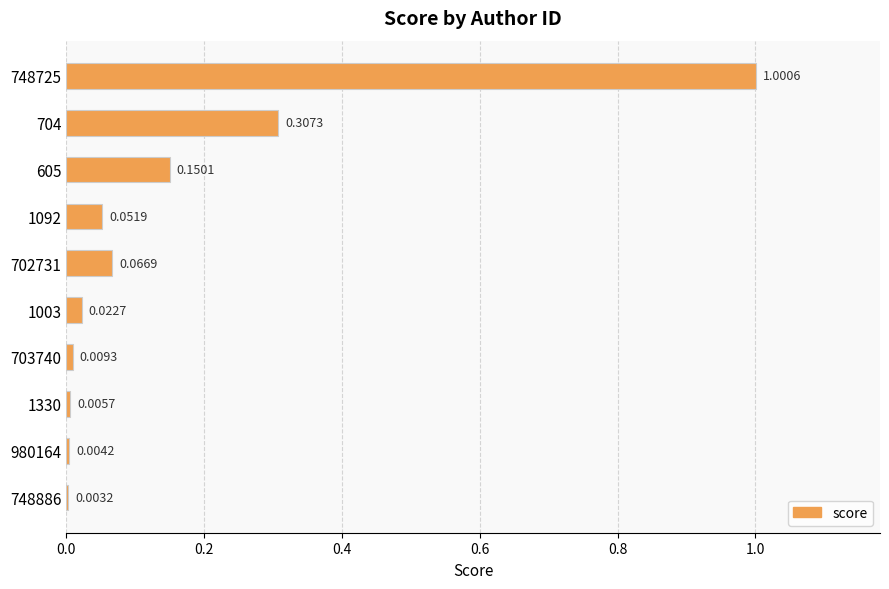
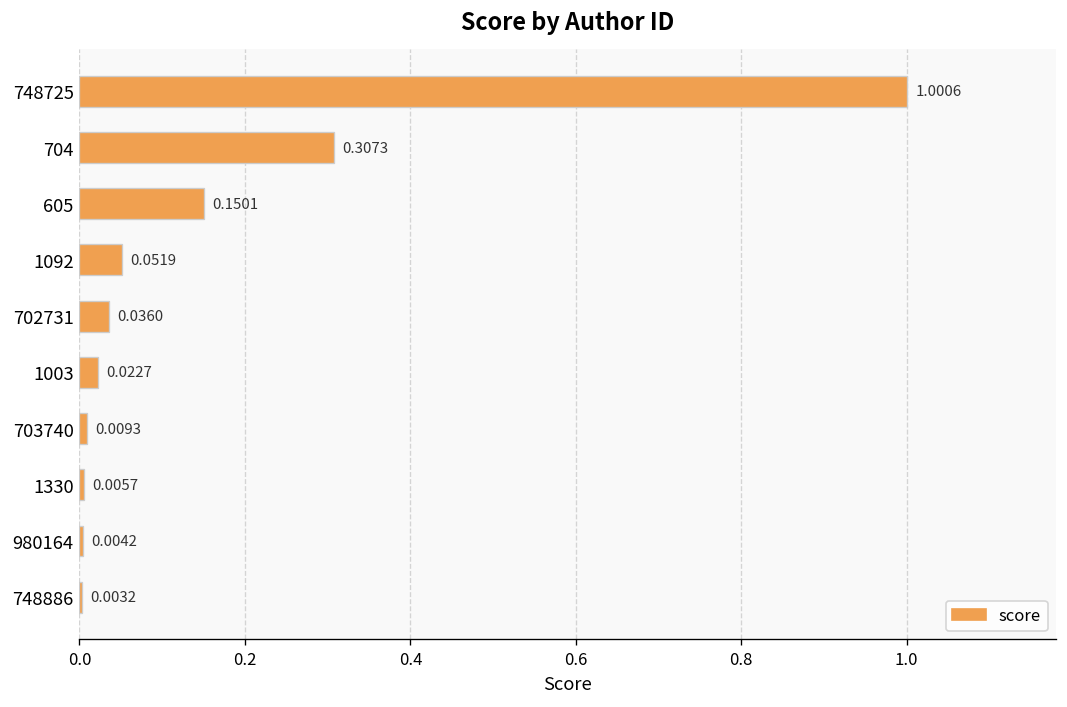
702731: 0.0669 -> 0.0360
